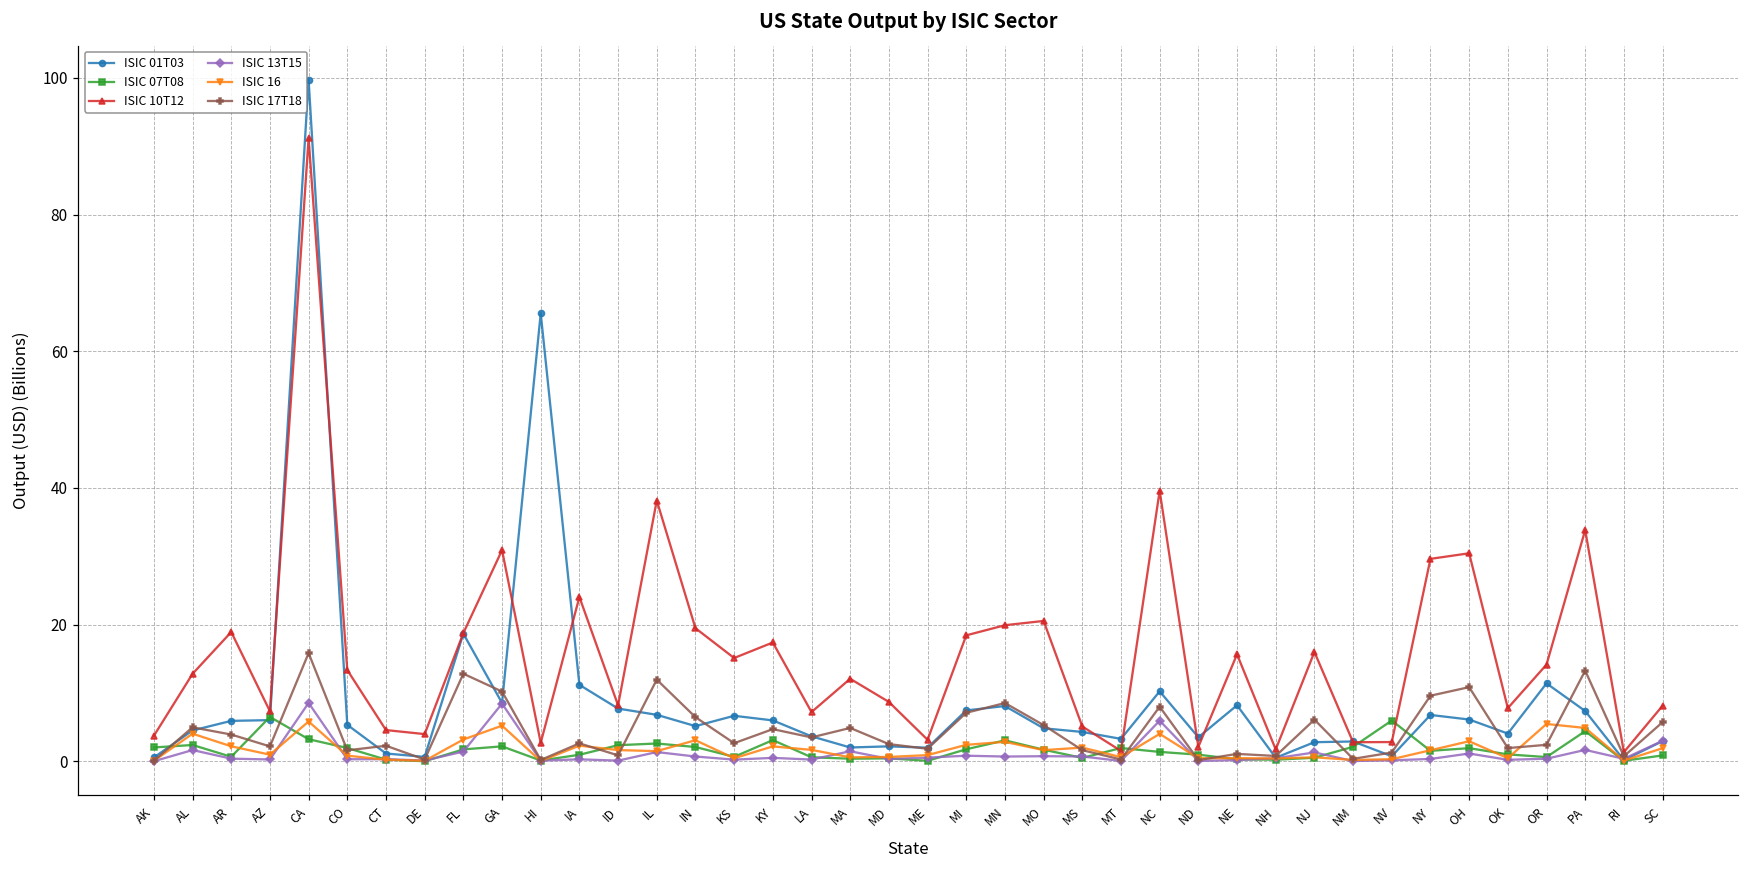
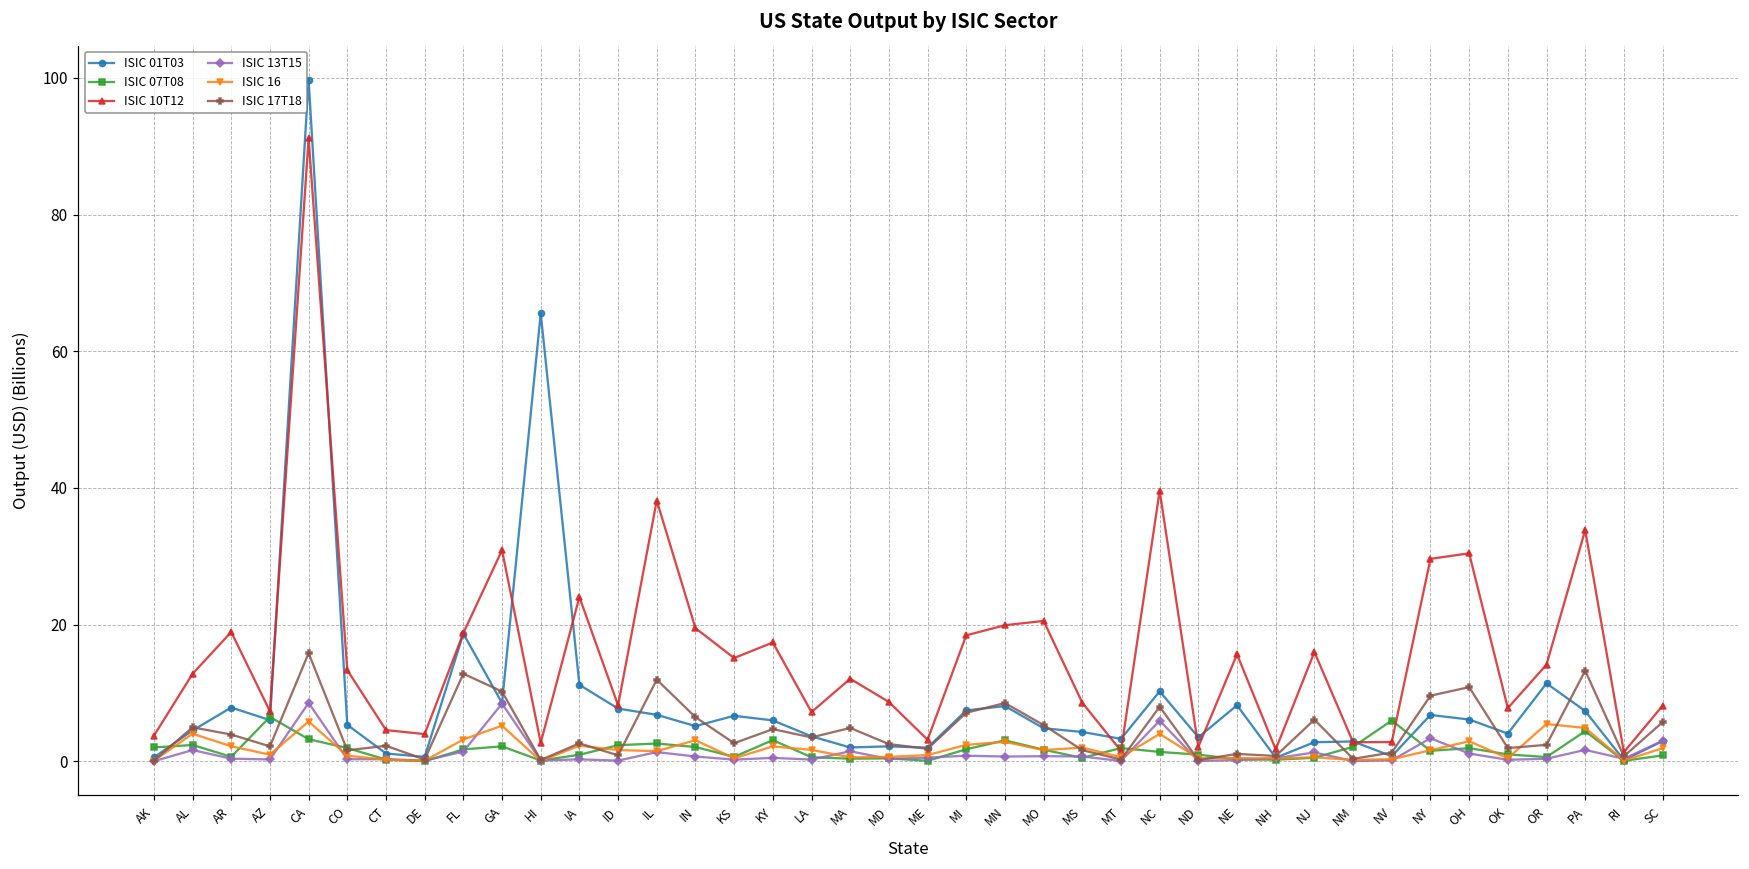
ISIC 01T03, AR: 6 -> 8
ISIC 10T12, MS: 5 -> 9
ISIC 13T15, NY: 0 -> 3
